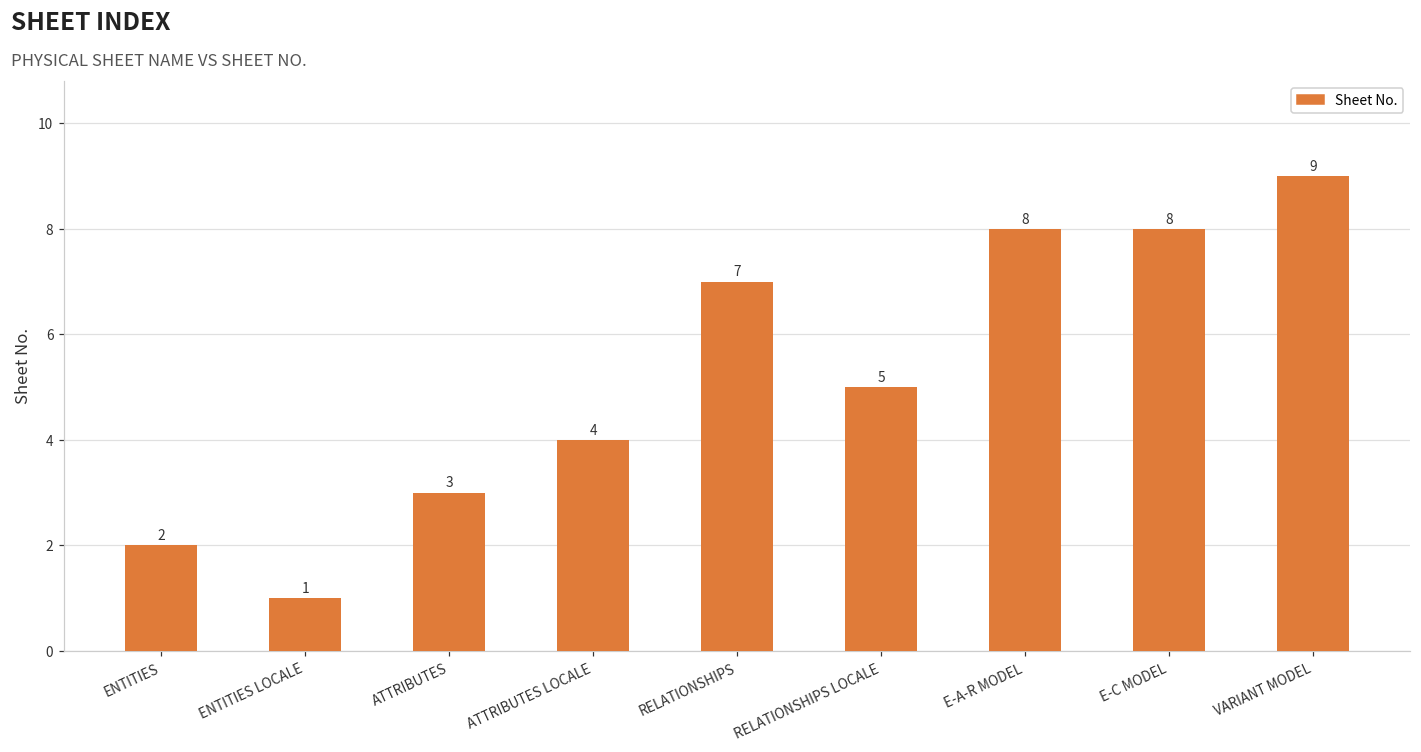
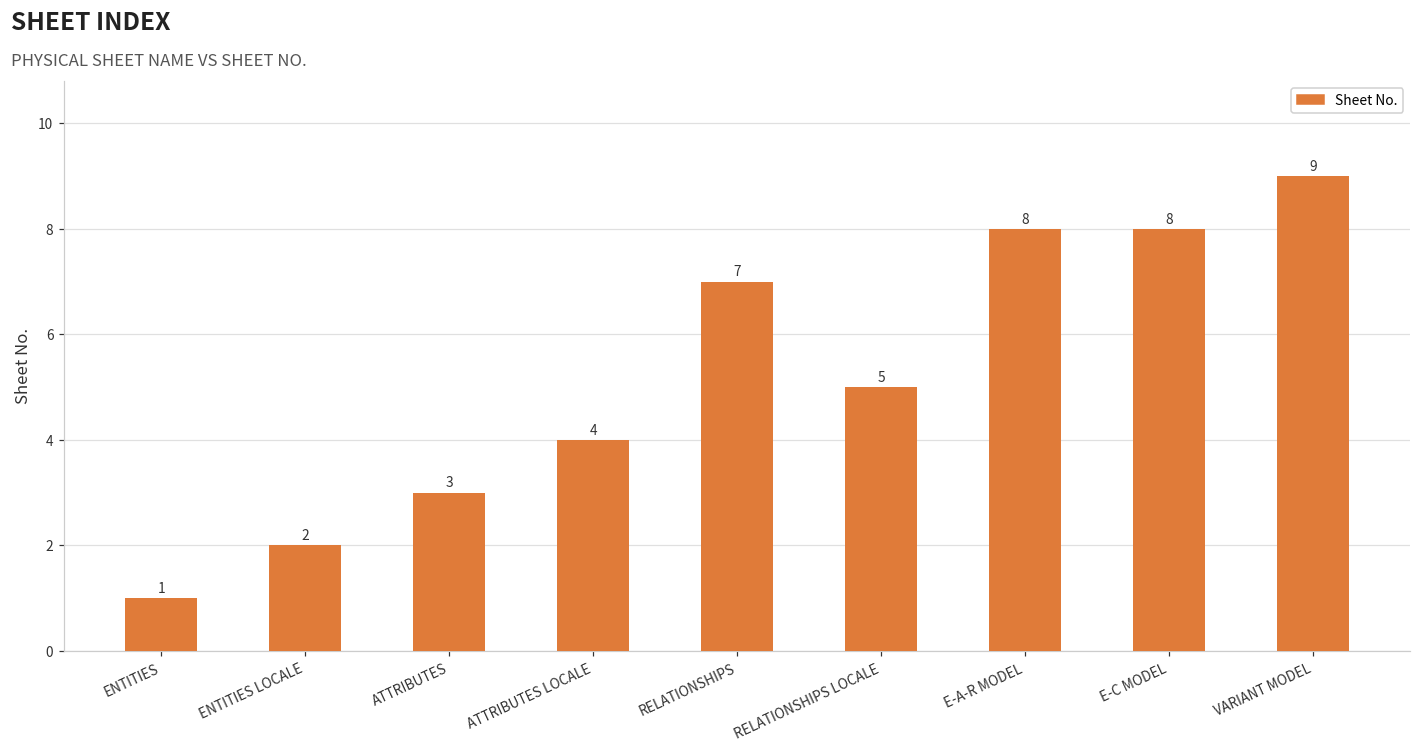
ENTITIES: 2 -> 1
ENTITIES LOCALE: 1 -> 2
